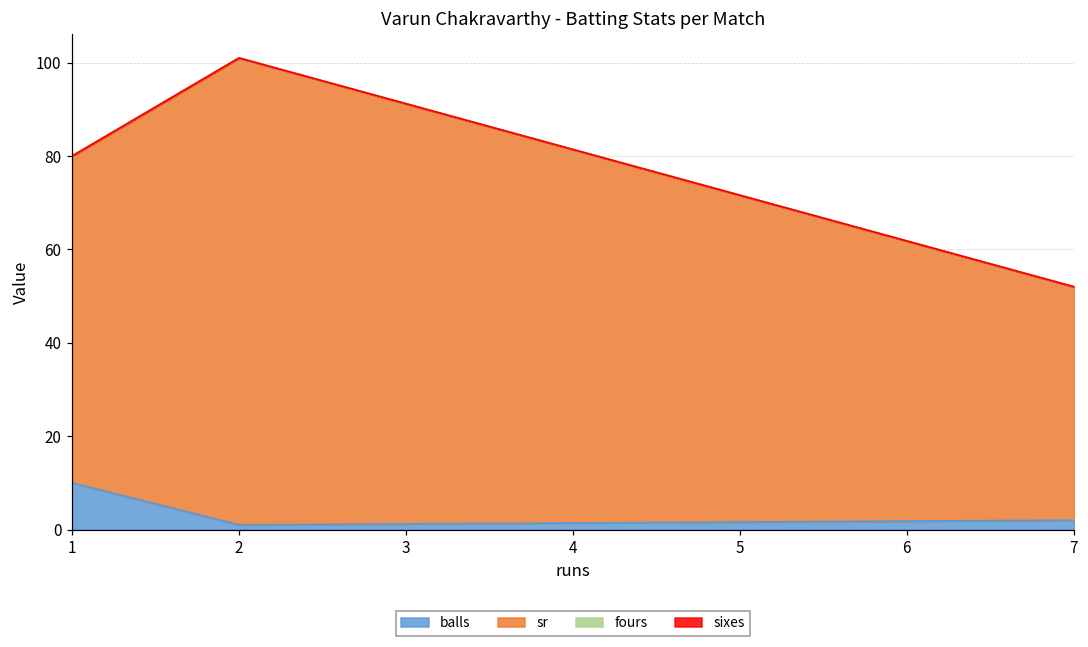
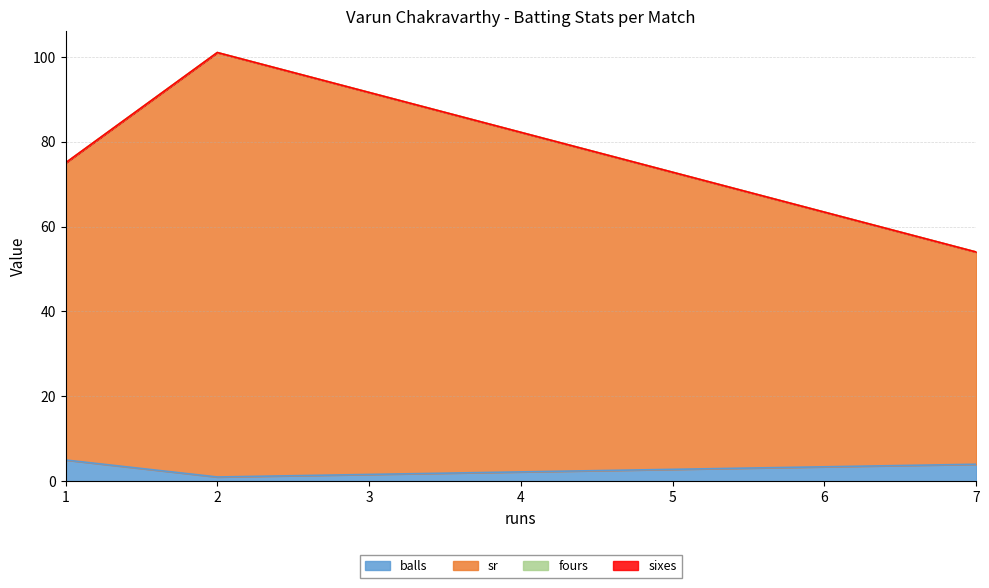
balls, 1: 10 -> 5
balls, 7: 2 -> 4
